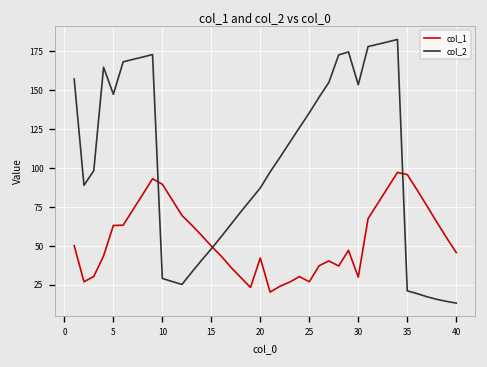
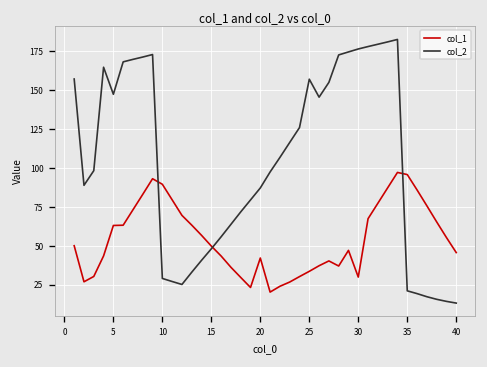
col_1, 25: 27 -> 34
col_2, 25: 135 -> 157
col_2, 30: 154 -> 177
